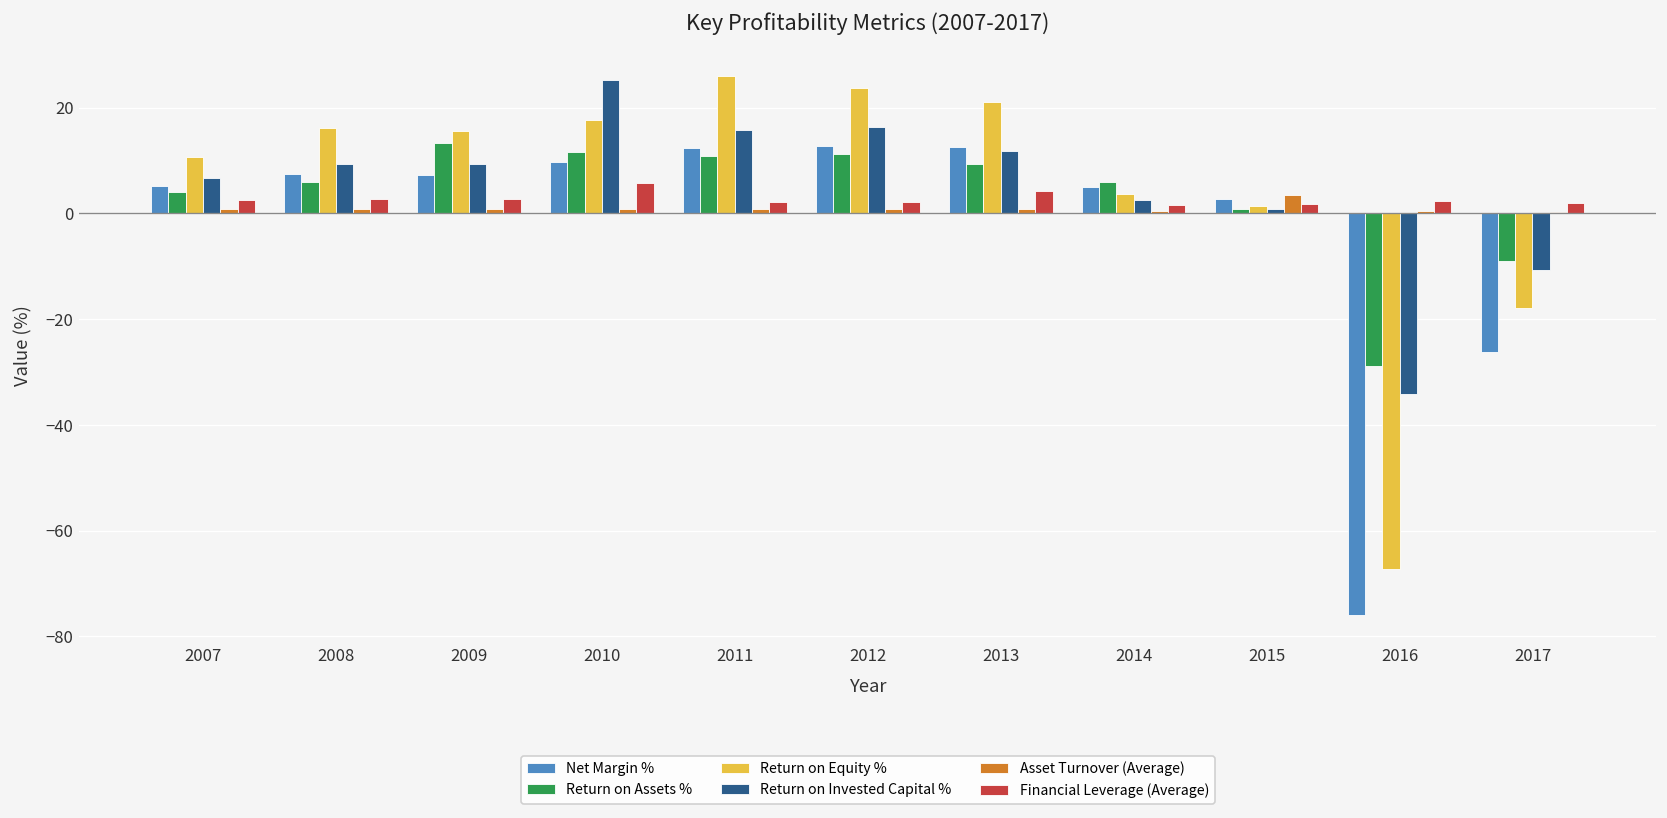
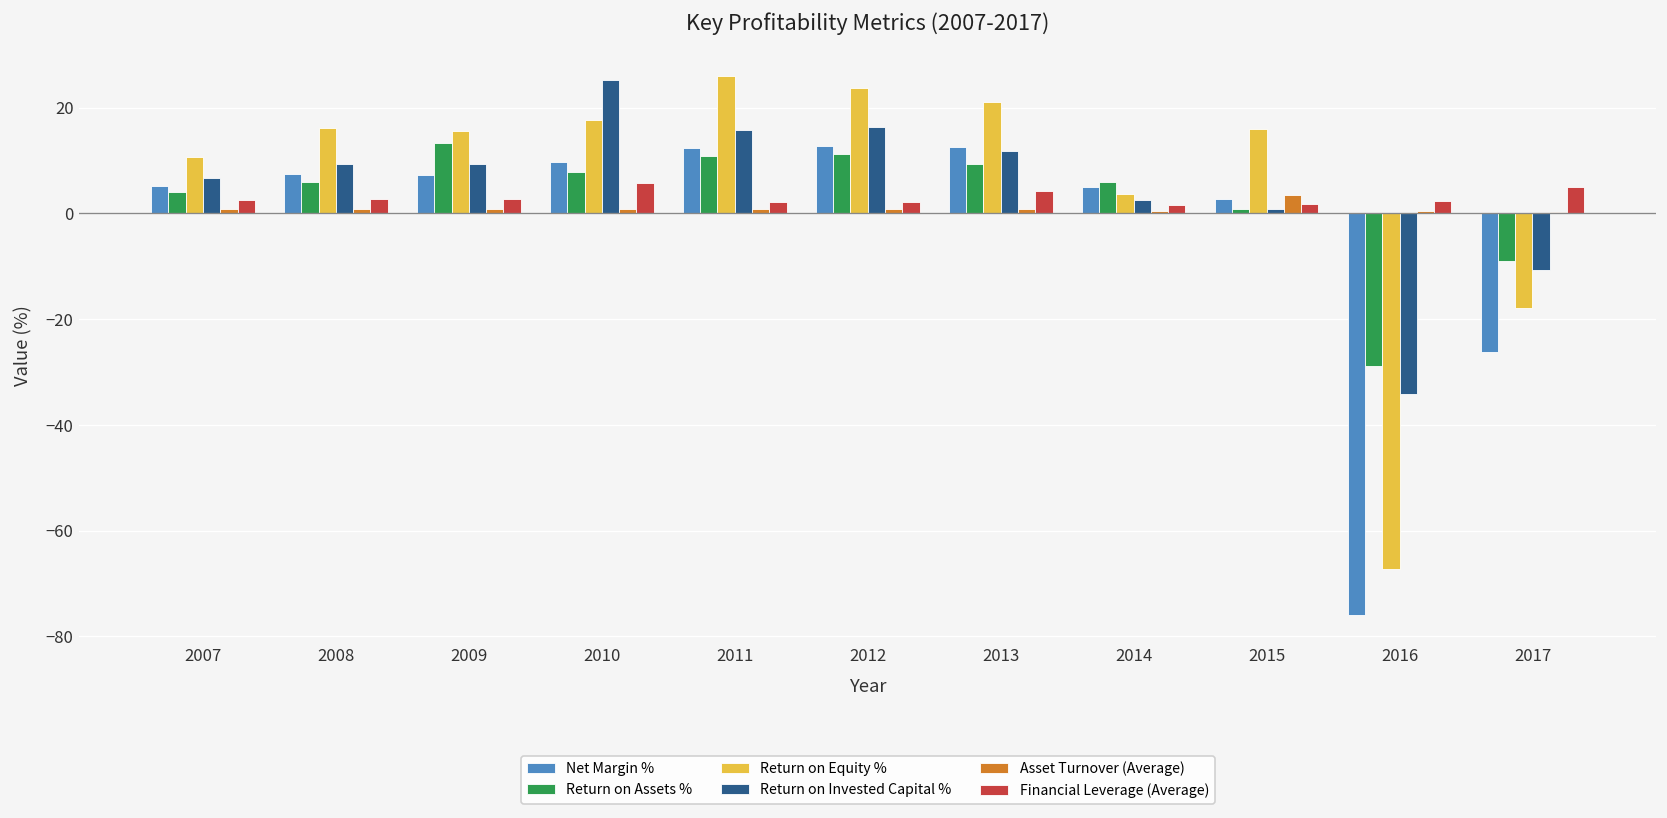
Return on Assets %, 2010: 12 -> 8
Return on Equity %, 2015: 1 -> 16
Financial Leverage (Average), 2017: 2 -> 5
